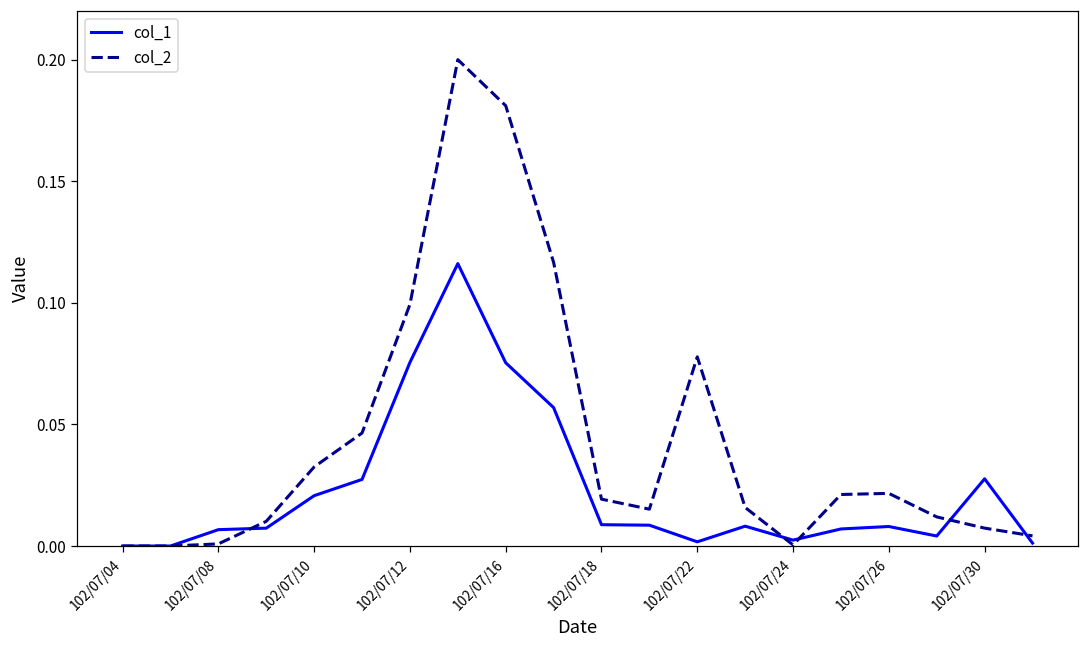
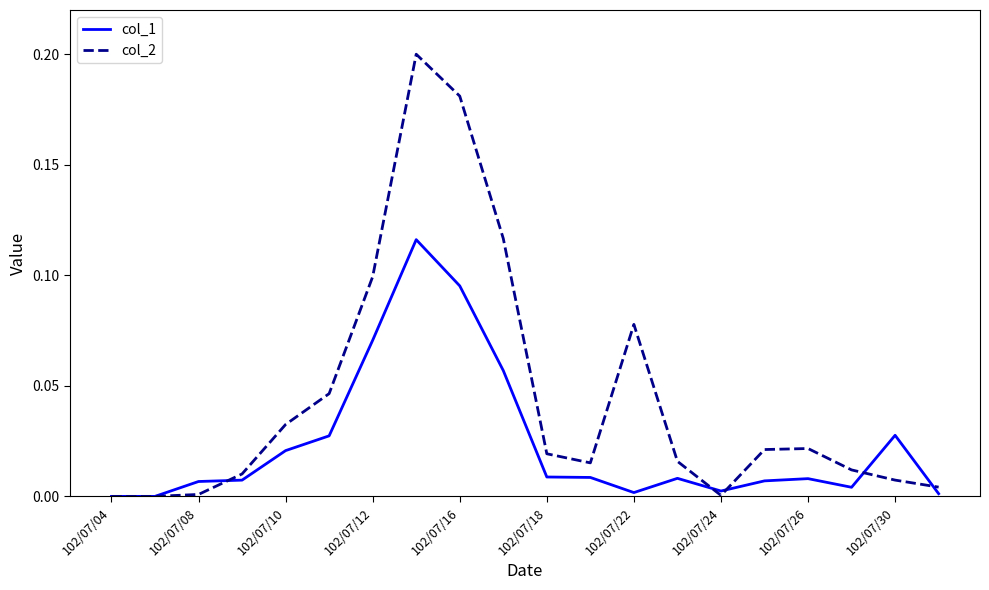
col_1, 102/07/12: 0.076 -> 0.071
col_1, 102/07/16: 0.075 -> 0.095
